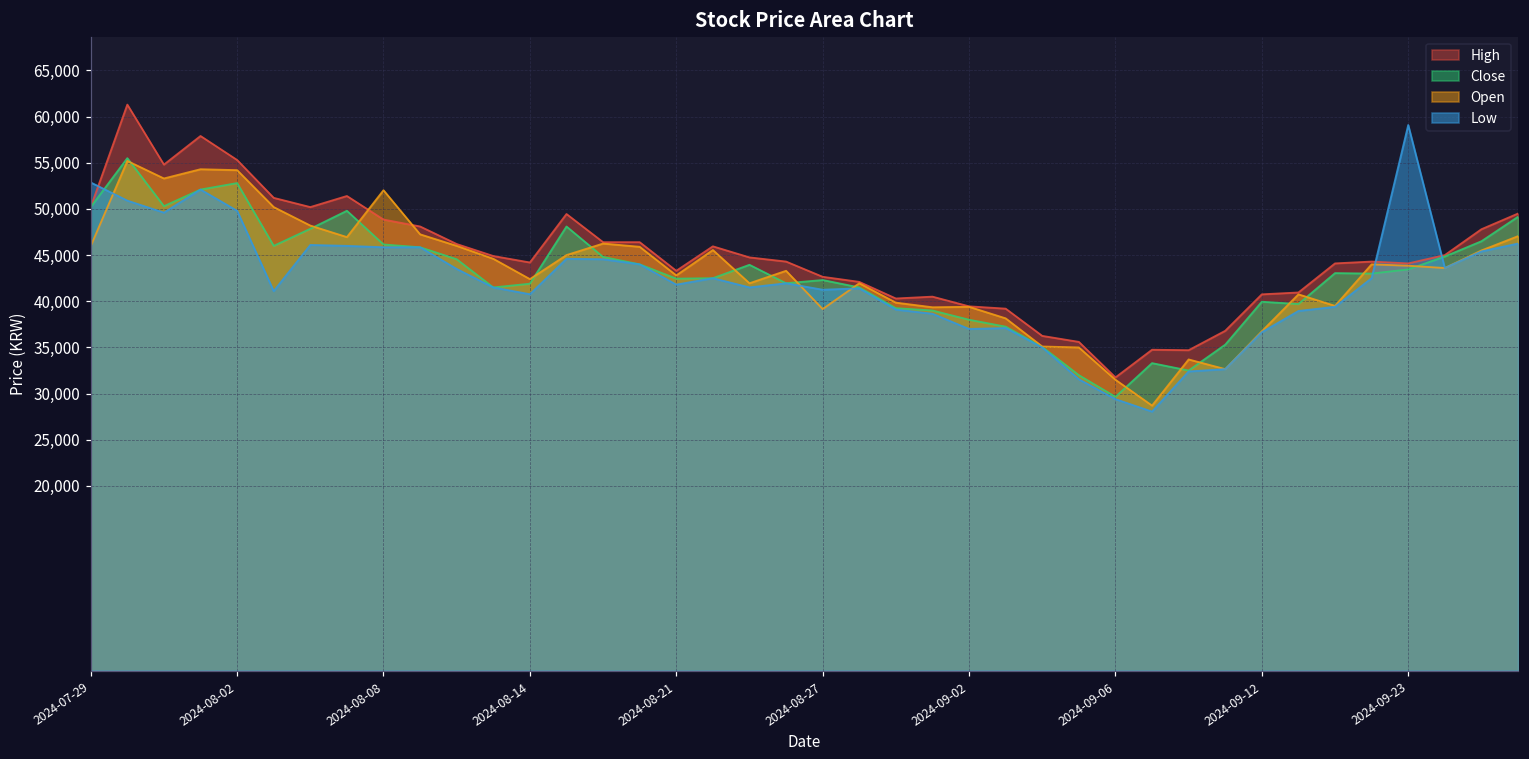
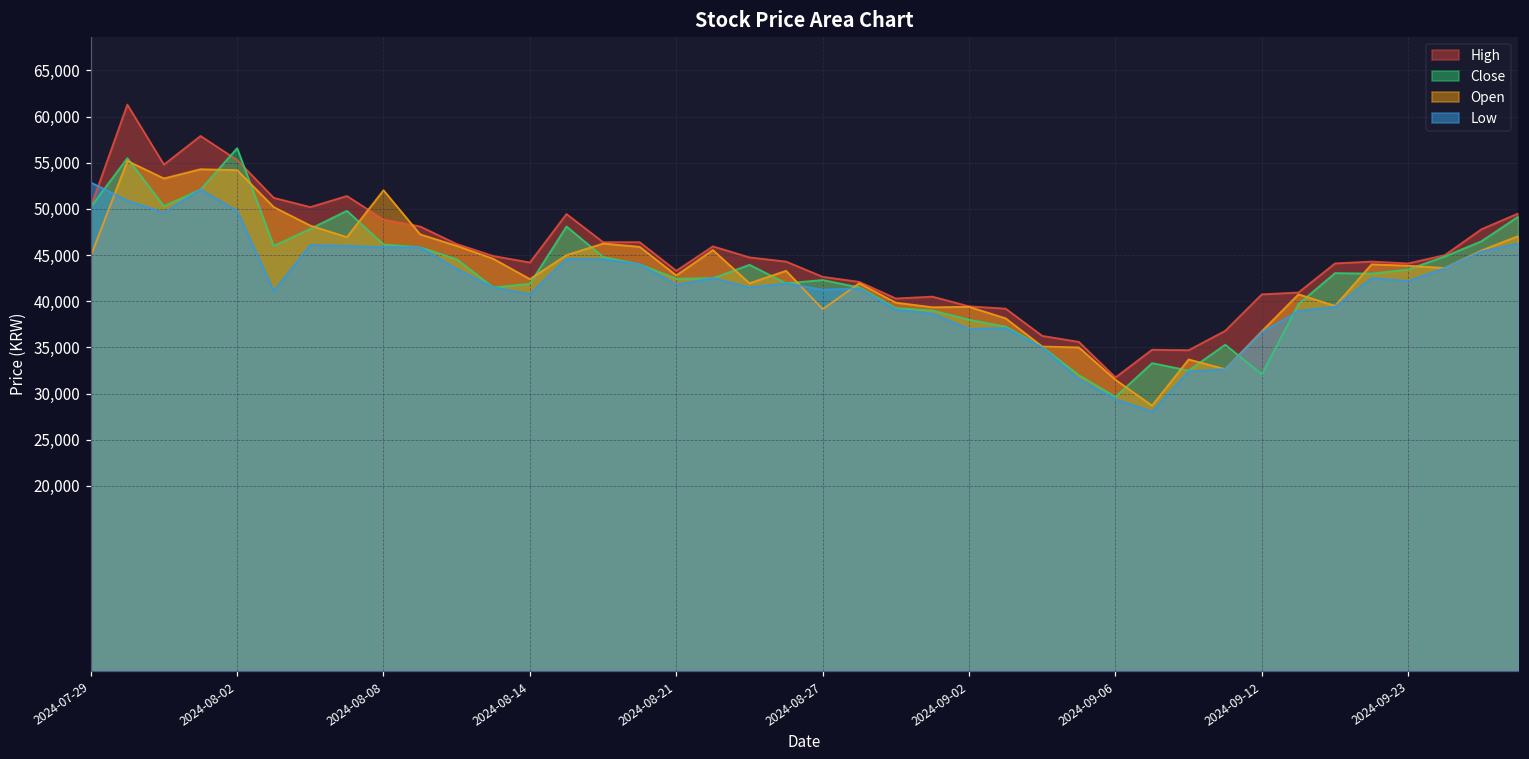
Open, 2024-07-29: 46,000 -> 45,000
Close, 2024-08-02: 53,000 -> 57,000
Close, 2024-09-12: 40,000 -> 32,000
Low, 2024-09-23: 59,000 -> 42,000
